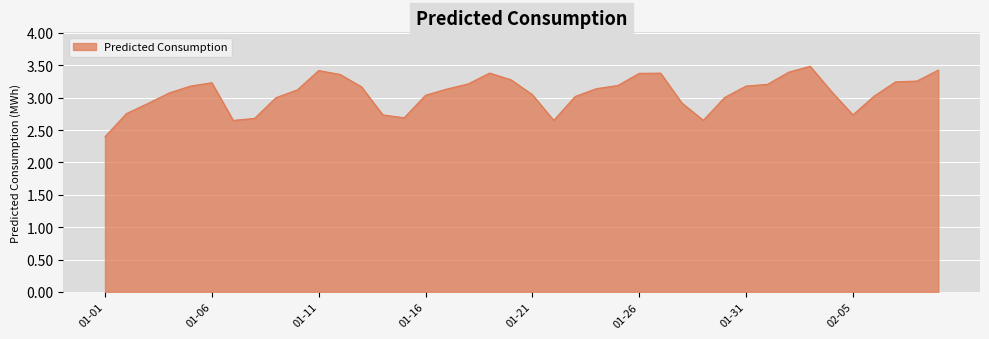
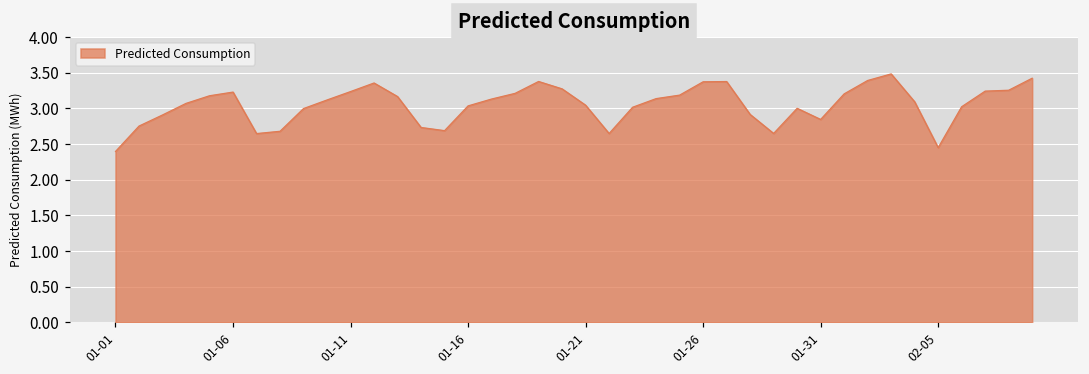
01-11: 3.4 -> 3.2
01-31: 3.2 -> 2.8
02-05: 2.7 -> 2.5
